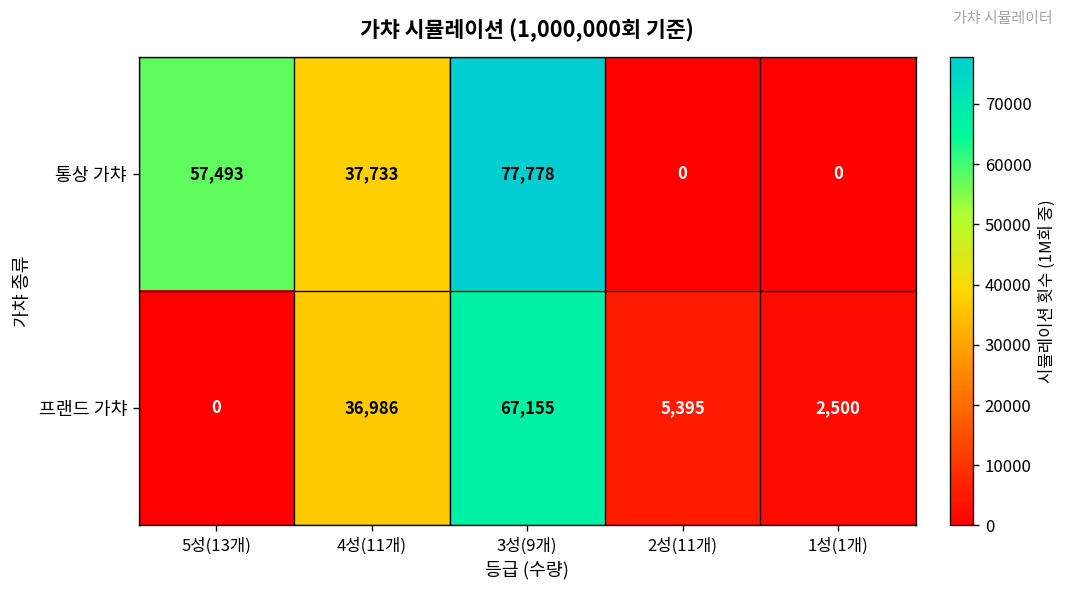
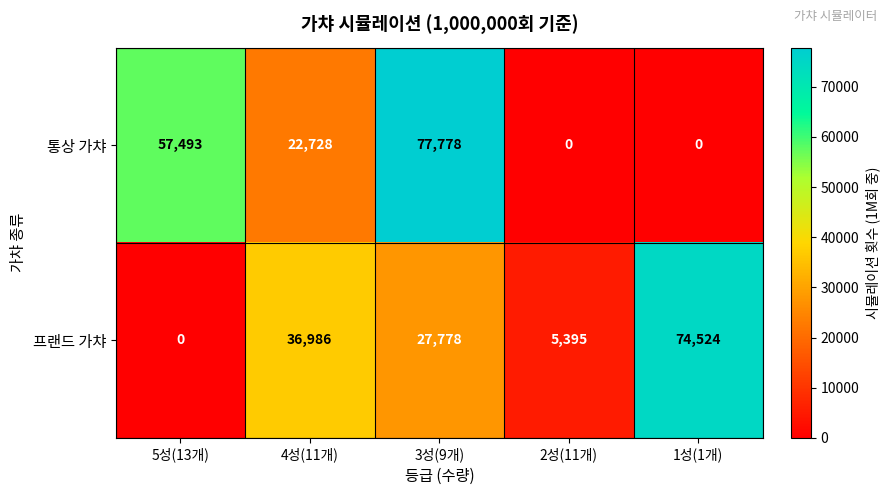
통상 가챠, 4성(11개): 37,733 -> 22,728
프랜드 가챠, 3성(9개): 67,155 -> 27,778
프랜드 가챠, 1성(1개): 2,500 -> 74,524
